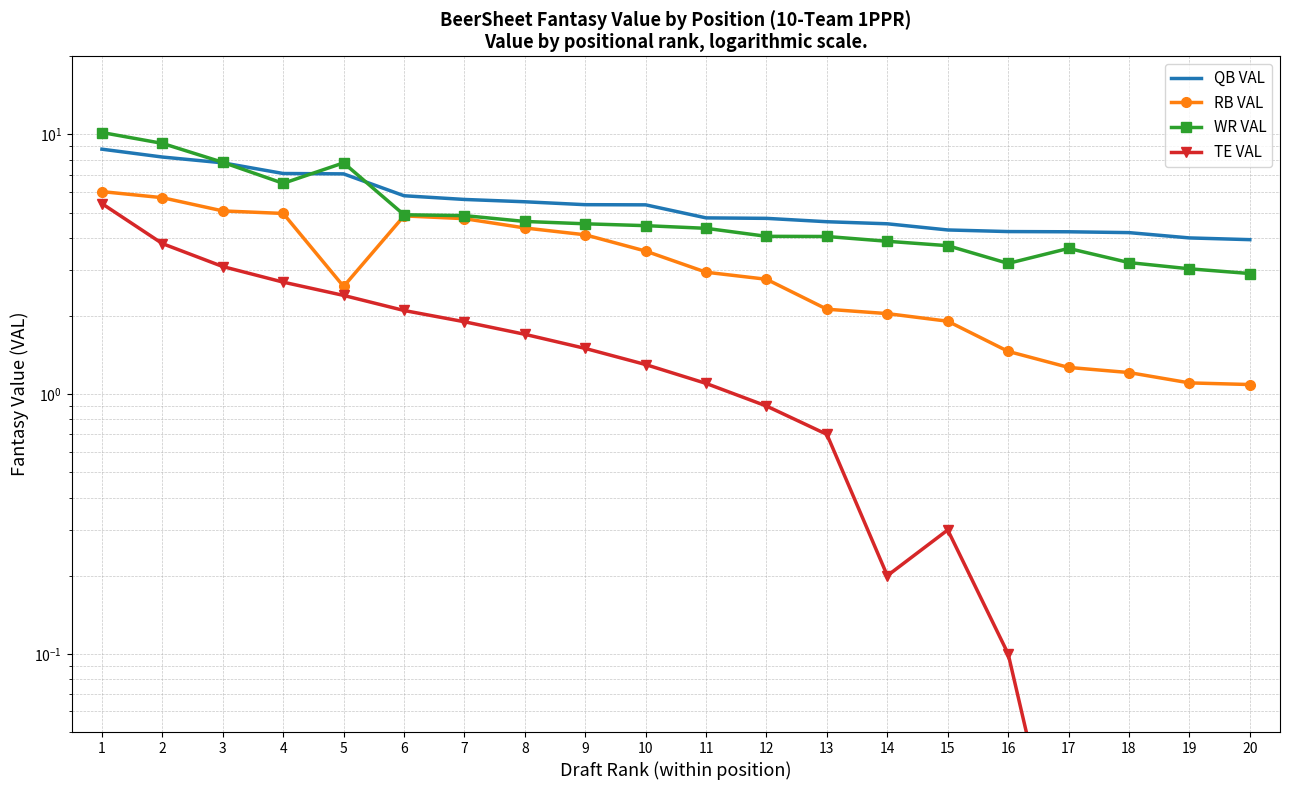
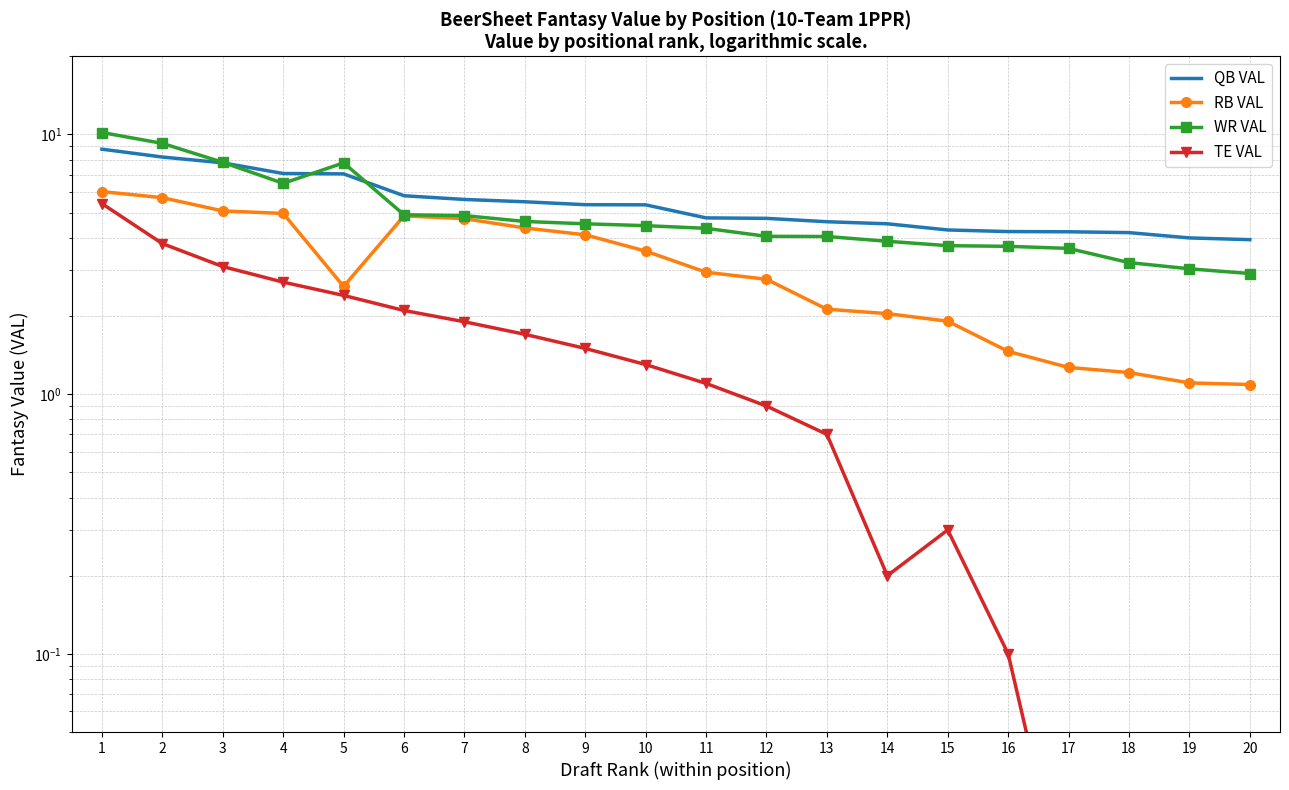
WR VAL, 16: 3.2 -> 3.7
